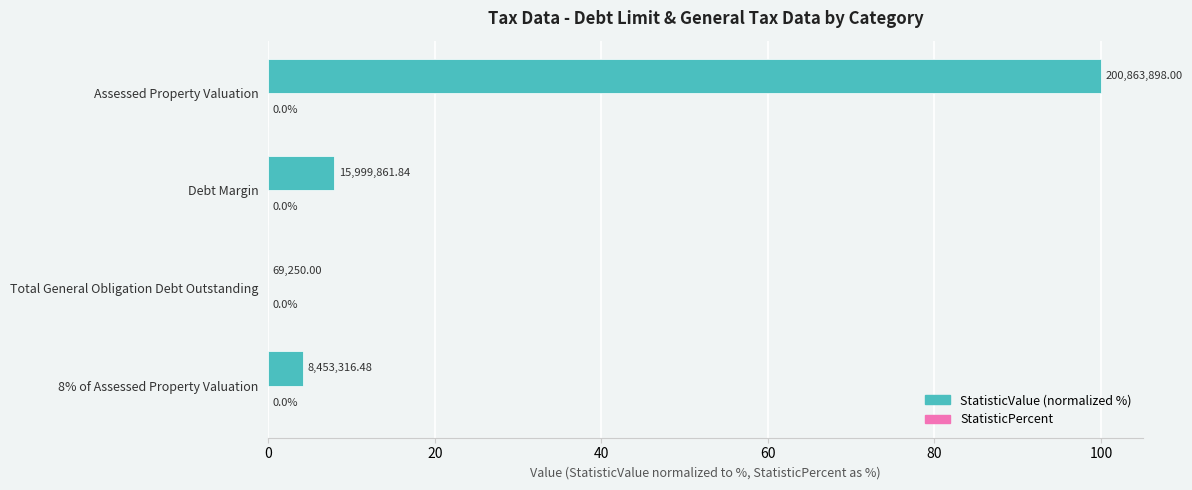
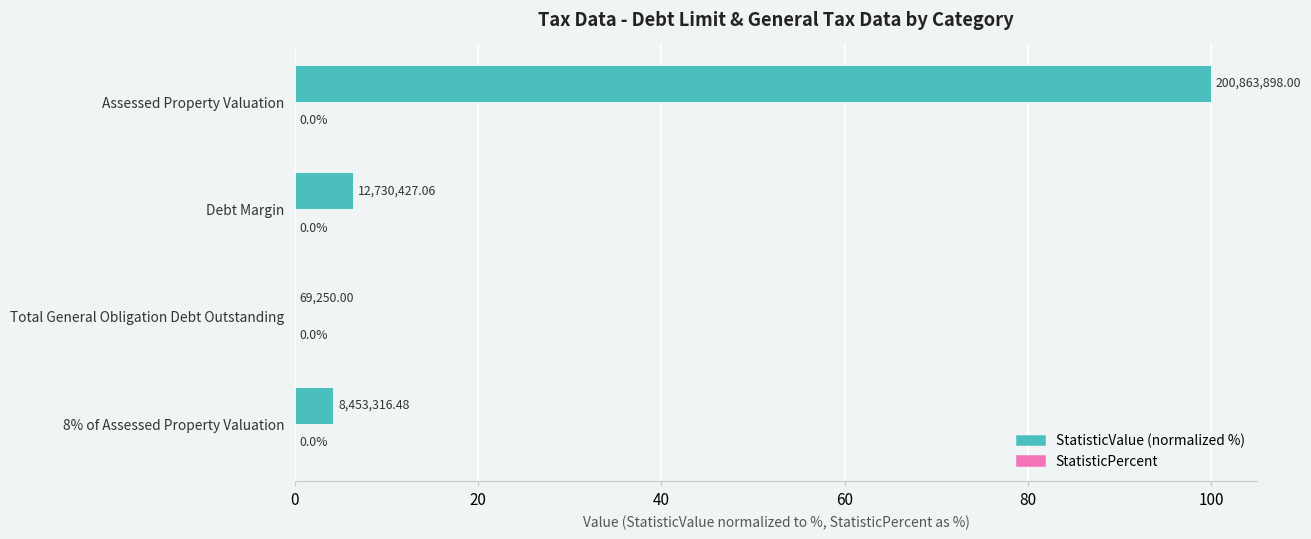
StatisticValue (normalized %), Debt Margin: 15,999,861.84 -> 12,730,427.06
